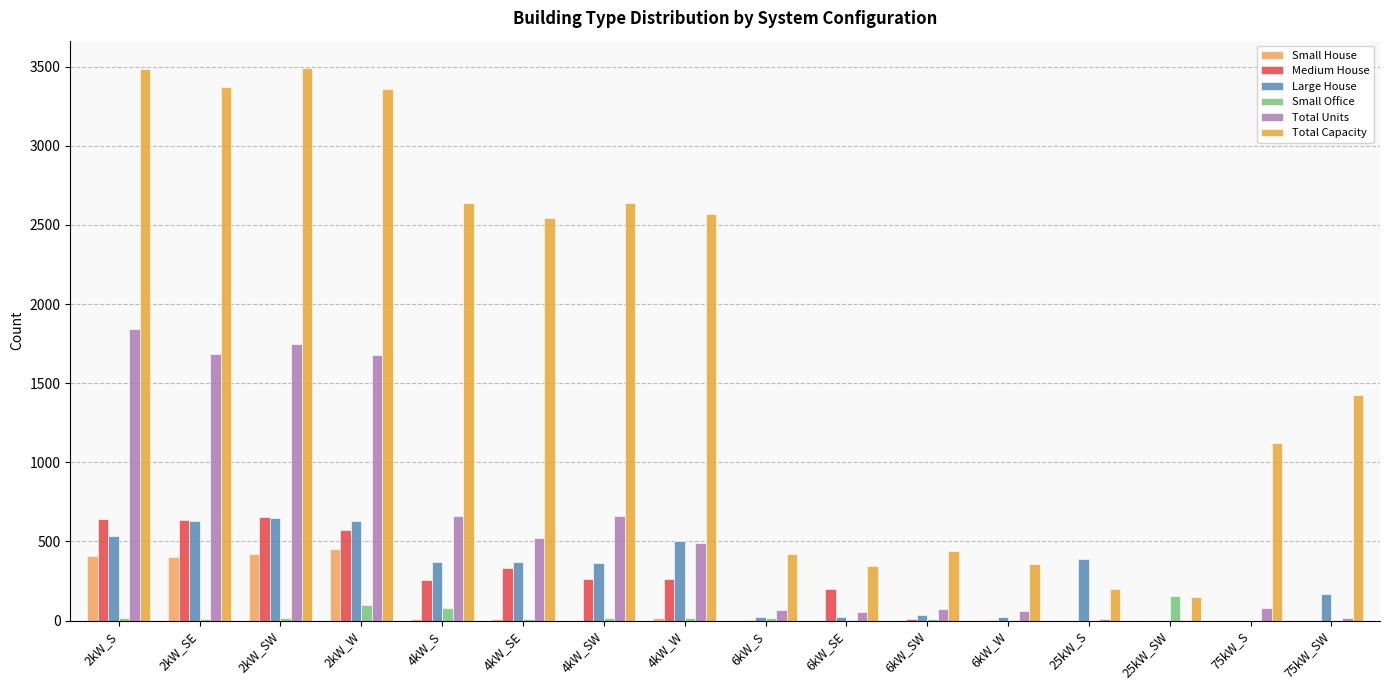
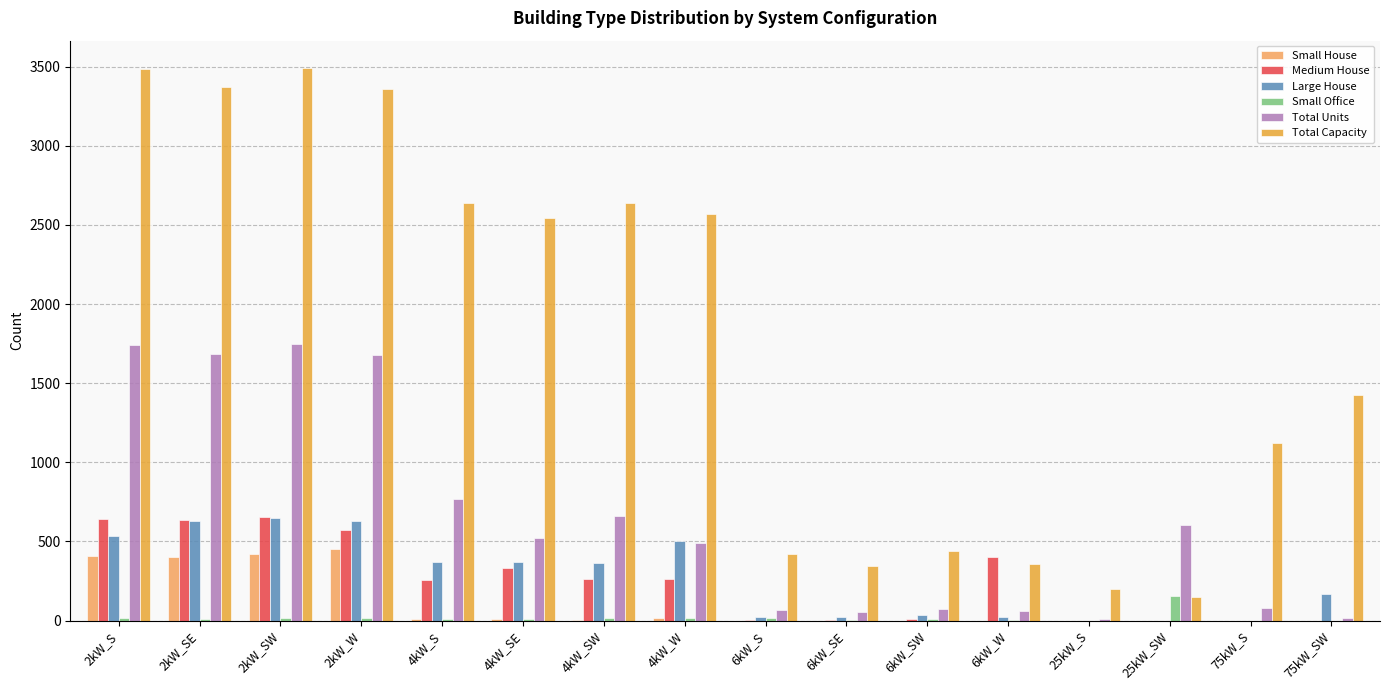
Total Units, 2kW_S: 1840 -> 1740
Small Office, 2kW_W: 100 -> 20
Small Office, 4kW_S: 80 -> 10
Total Units, 4kW_S: 660 -> 770
Medium House, 6kW_SE: 200 -> 10
Medium House, 6kW_W: 0 -> 400
Large House, 25kW_S: 390 -> 0
Total Units, 25kW_SW: 10 -> 600
